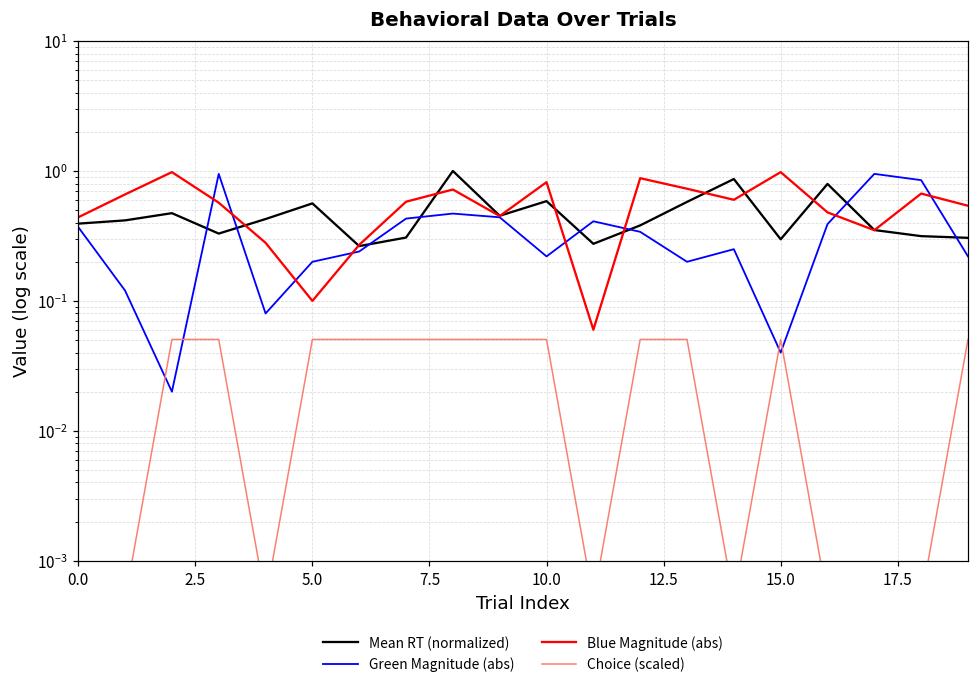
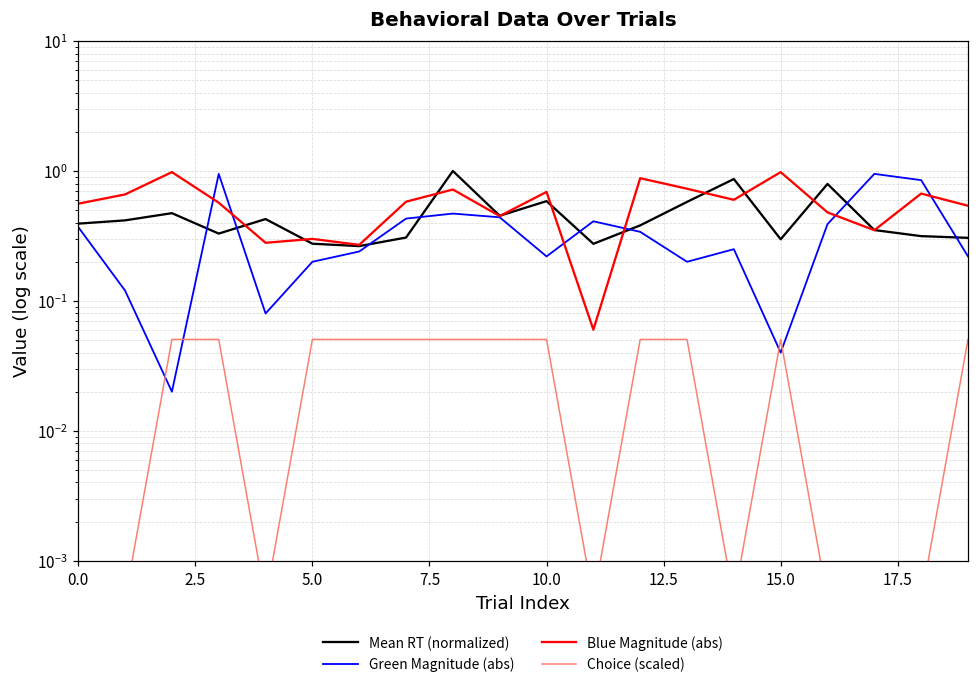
Blue Magnitude (abs), 0.0: 0.44 -> 0.6
Mean RT (normalized), 5.0: 0.6 -> 0.28
Blue Magnitude (abs), 5.0: 0.10 -> 0.30
Blue Magnitude (abs), 10.0: 0.8 -> 0.7
